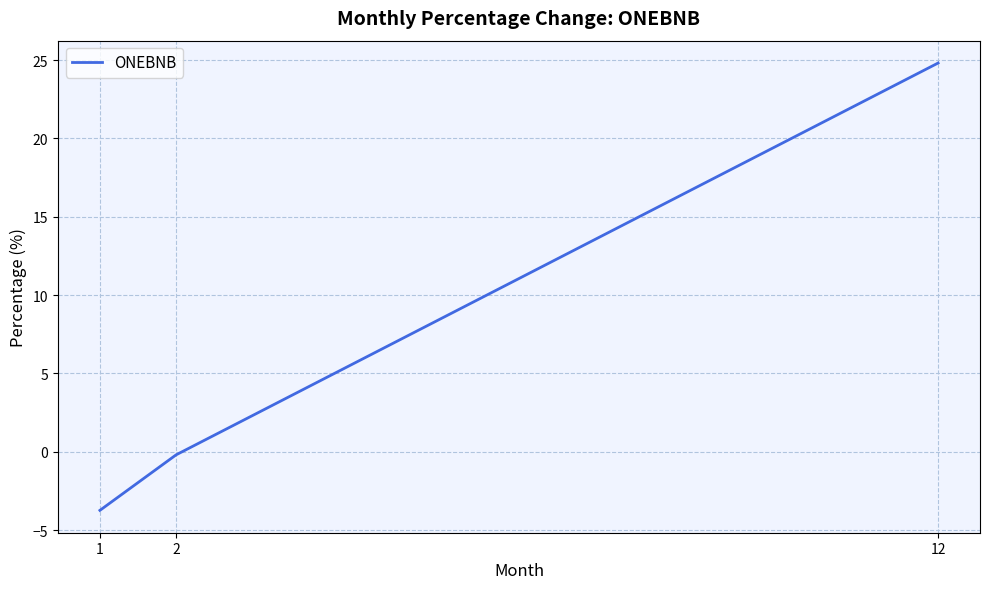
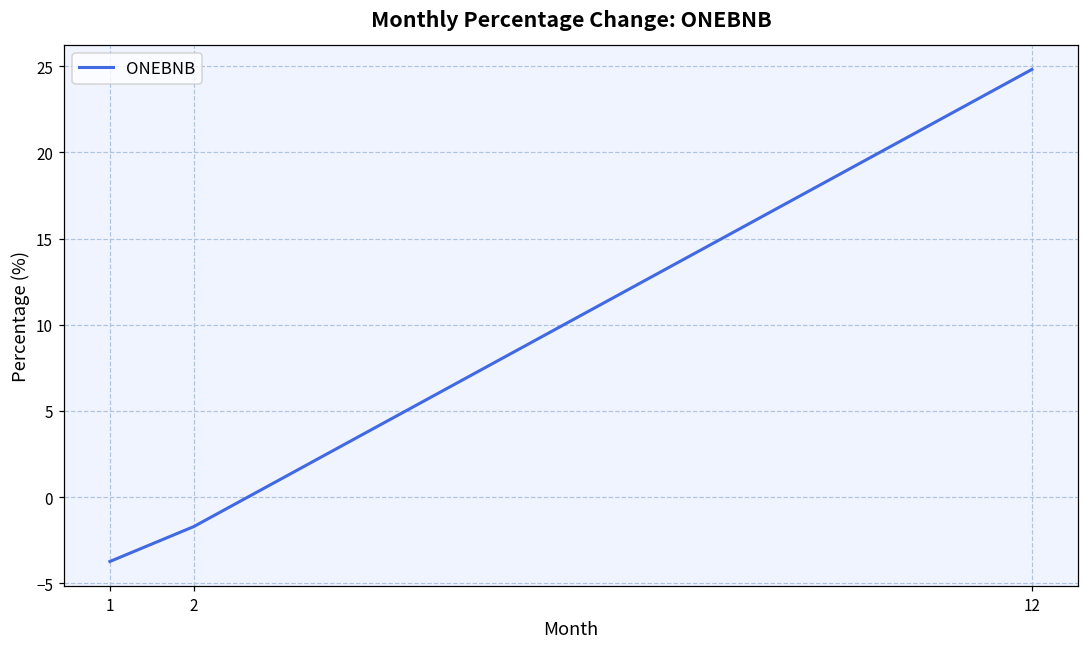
2: -0.2 -> -1.7
